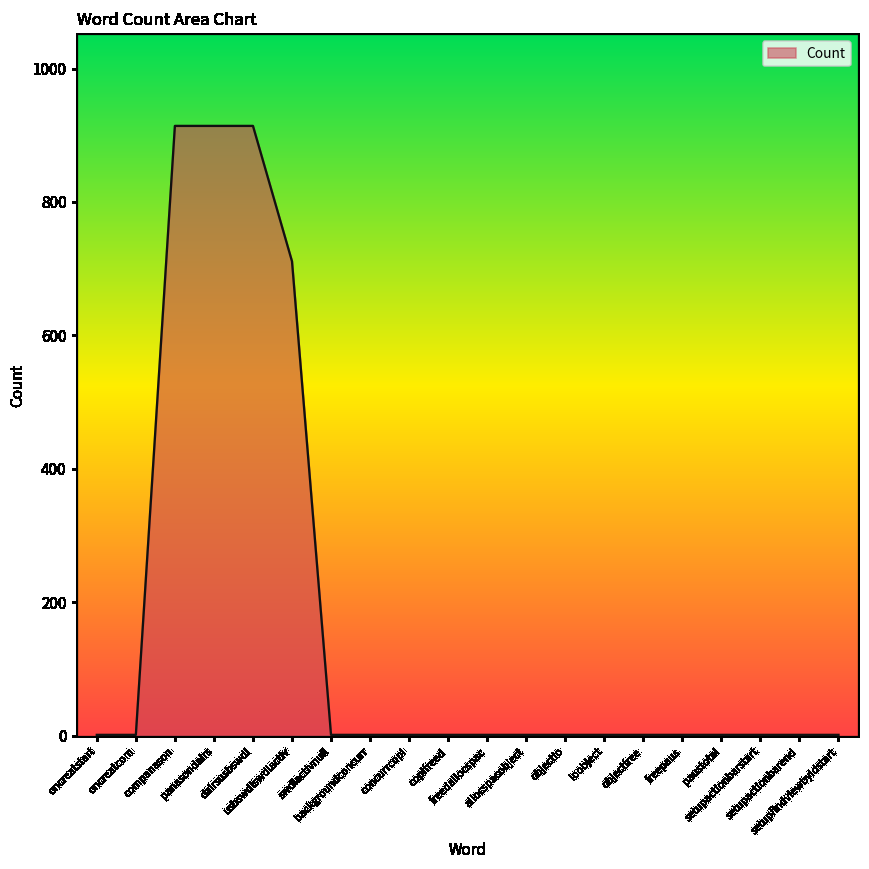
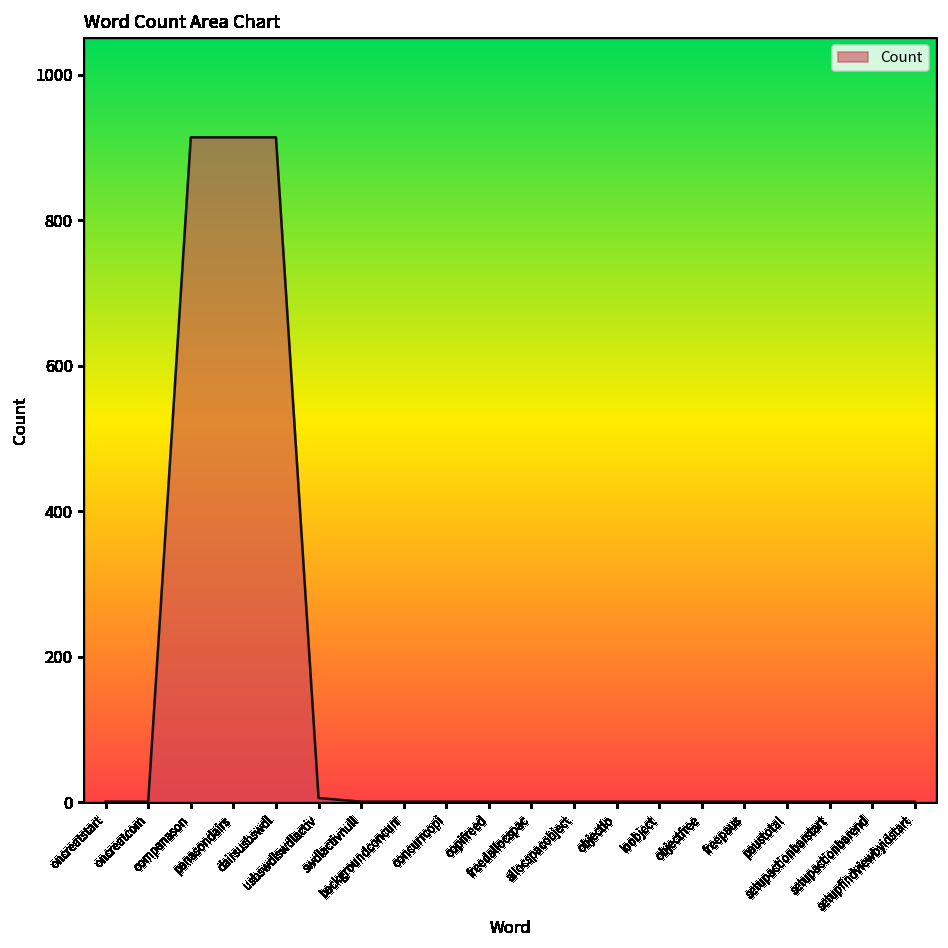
usbswdlswdlactiv: 710 -> 10
